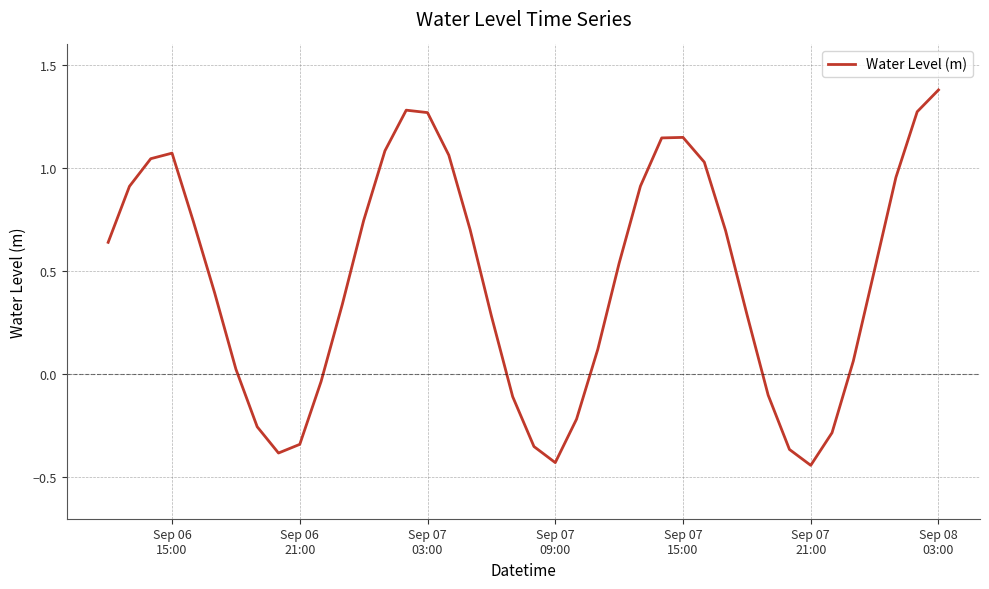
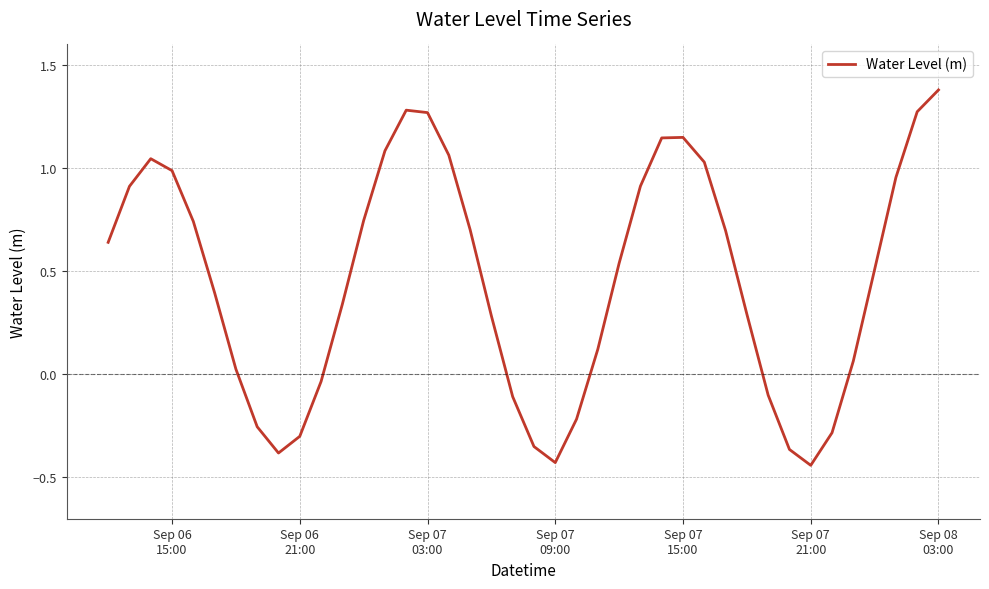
Sep 06 15:00: 1.07 -> 0.99
Sep 06 21:00: -0.34 -> -0.30
